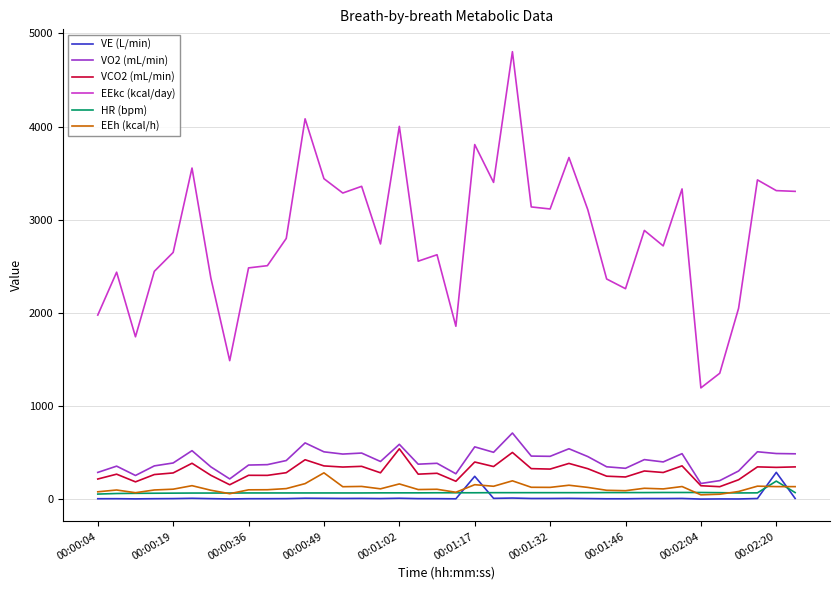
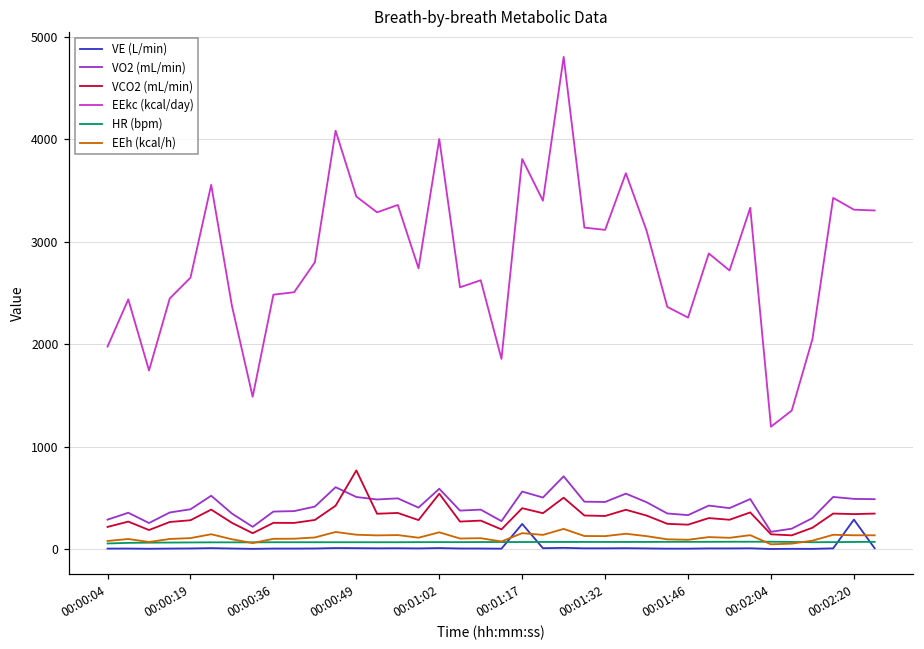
VCO2 (mL/min), 00:00:49: 400 -> 800
EEh (kcal/h), 00:00:49: 300 -> 100
HR (bpm), 00:02:20: 200 -> 100
